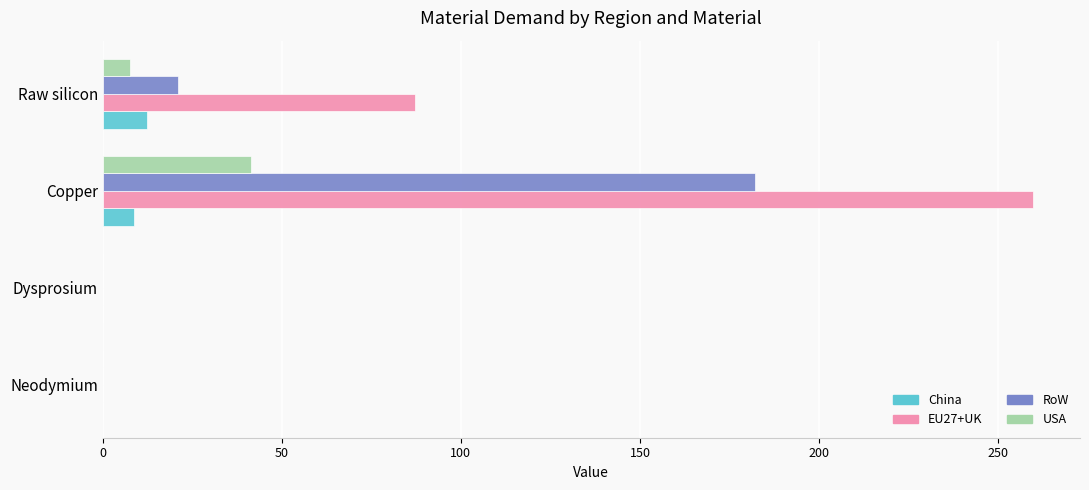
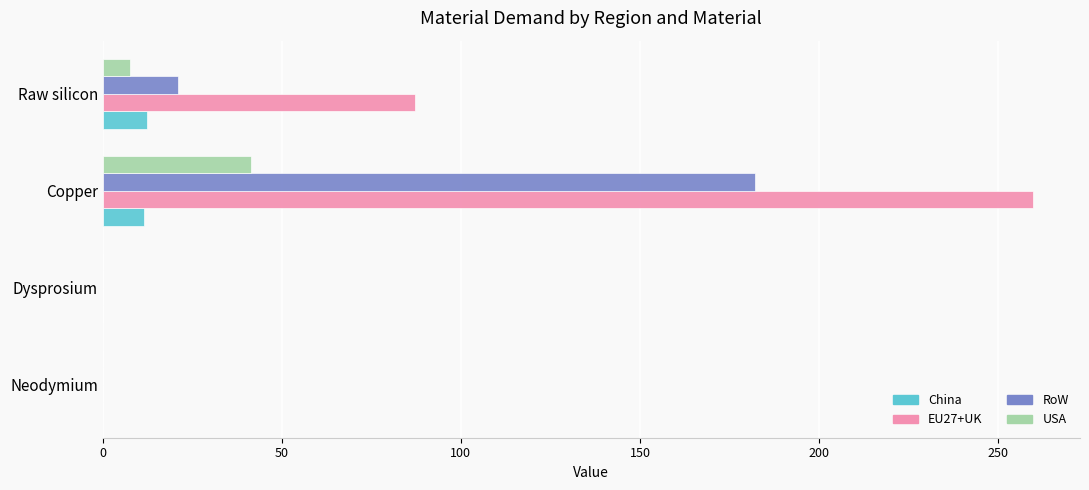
China, Copper: 9 -> 12
